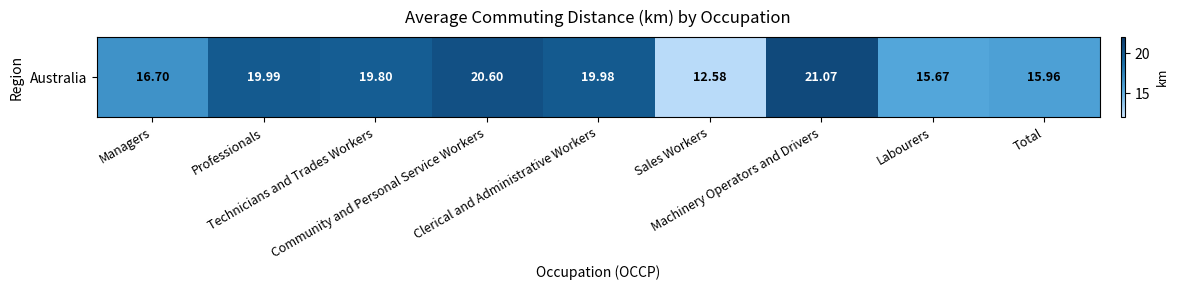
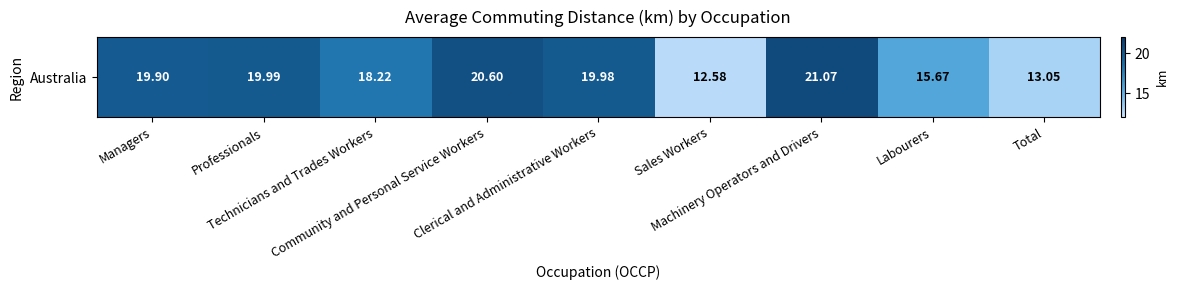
Australia, Managers: 16.70 -> 19.90
Australia, Technicians and Trades Workers: 19.80 -> 18.22
Australia, Total: 15.96 -> 13.05
